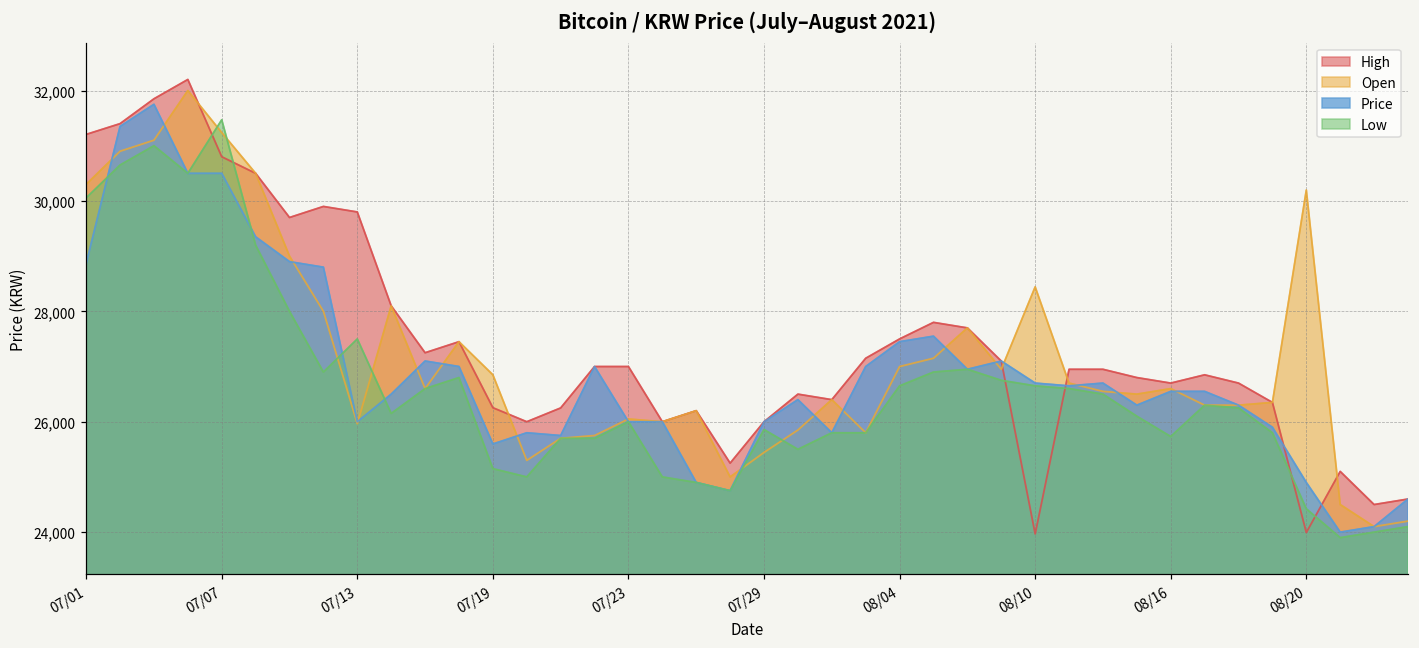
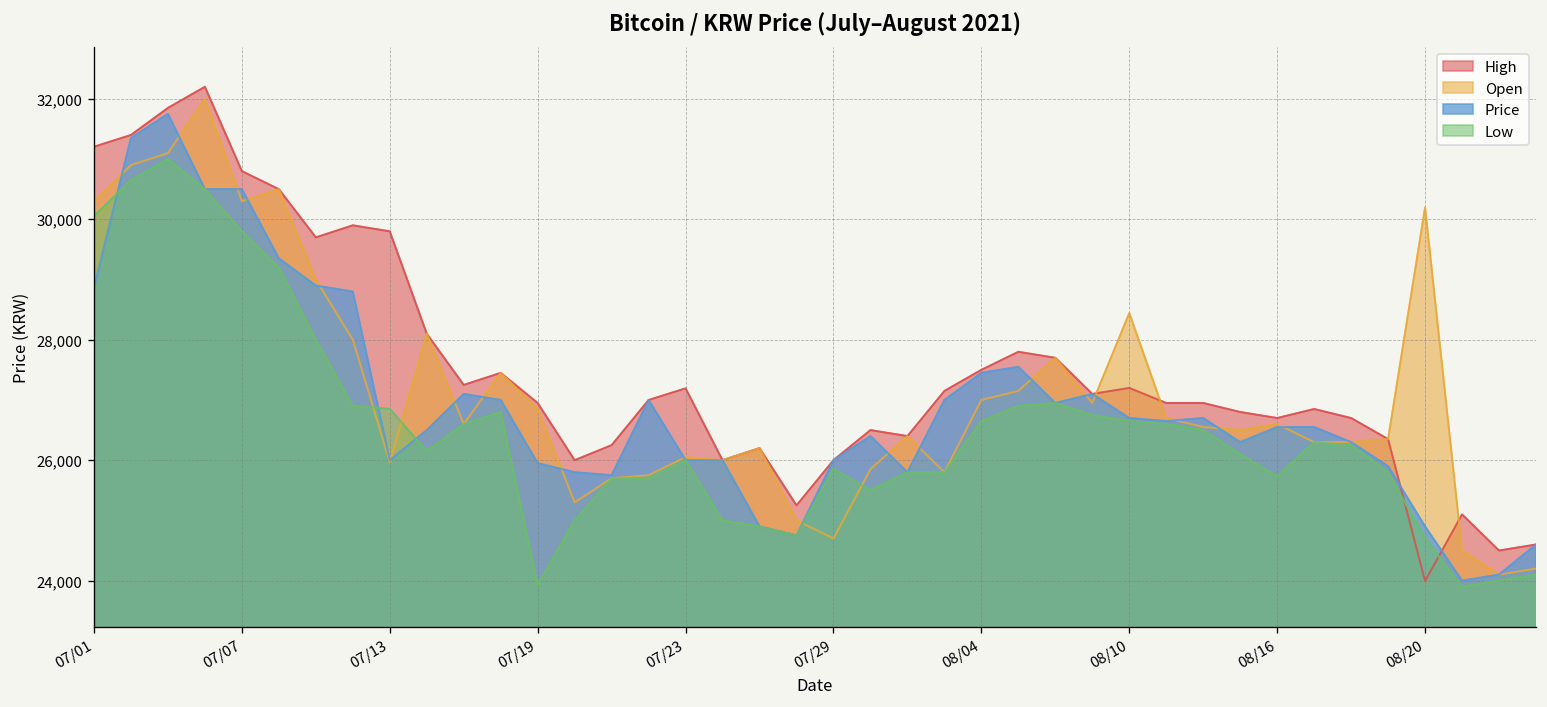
Open, 07/07: 31,200 -> 30,300
Low, 07/07: 31,500 -> 29,800
Low, 07/13: 27,500 -> 26,900
High, 07/19: 26,300 -> 27,000
Price, 07/19: 25,600 -> 26,000
Low, 07/19: 25,200 -> 23,900
High, 07/23: 27,000 -> 27,200
Open, 07/29: 25,400 -> 24,700
High, 08/10: 24,000 -> 27,200
Low, 08/20: 24,400 -> 24,700
